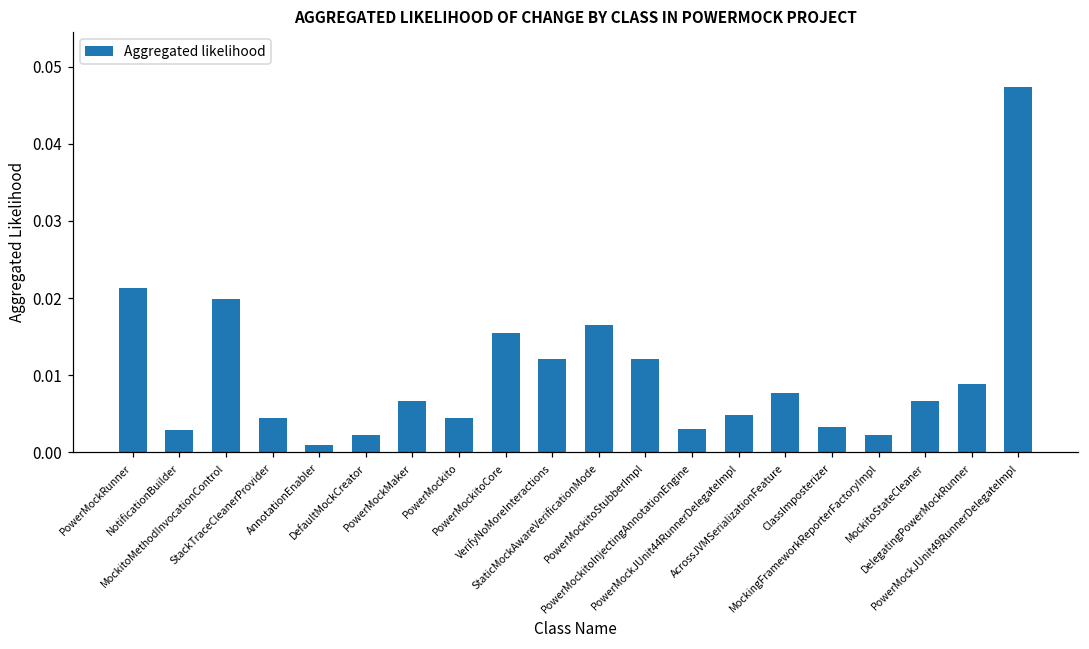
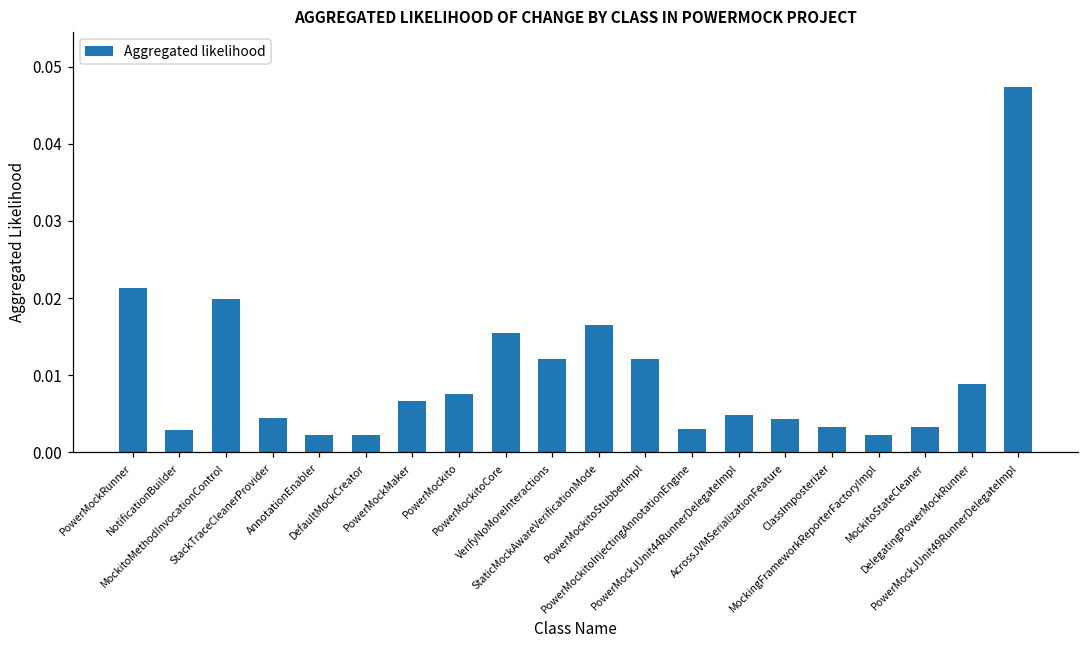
AnnotationEnabler: 0.001 -> 0.002
PowerMockito: 0.004 -> 0.008
AcrossJVMSerializationFeature: 0.008 -> 0.004
MockitoStateCleaner: 0.007 -> 0.003
